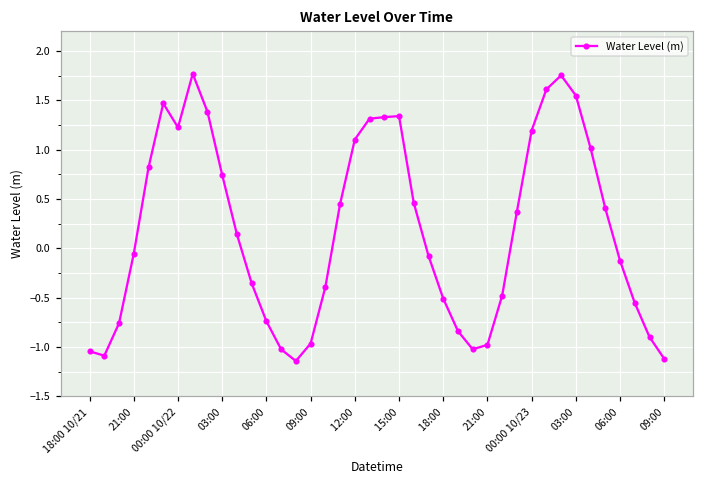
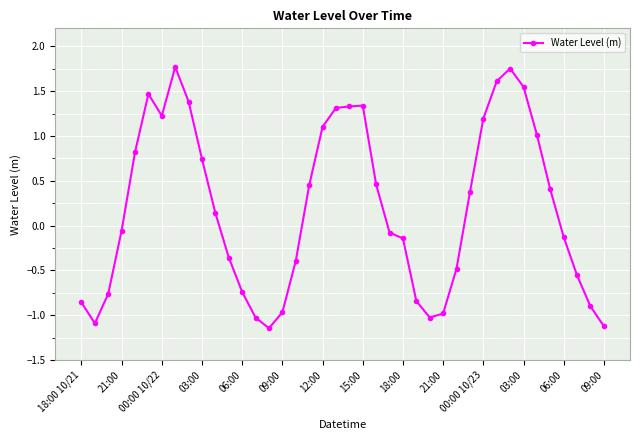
18:00 10/21: -1.0 -> -0.9
18:00: -0.5 -> -0.1
